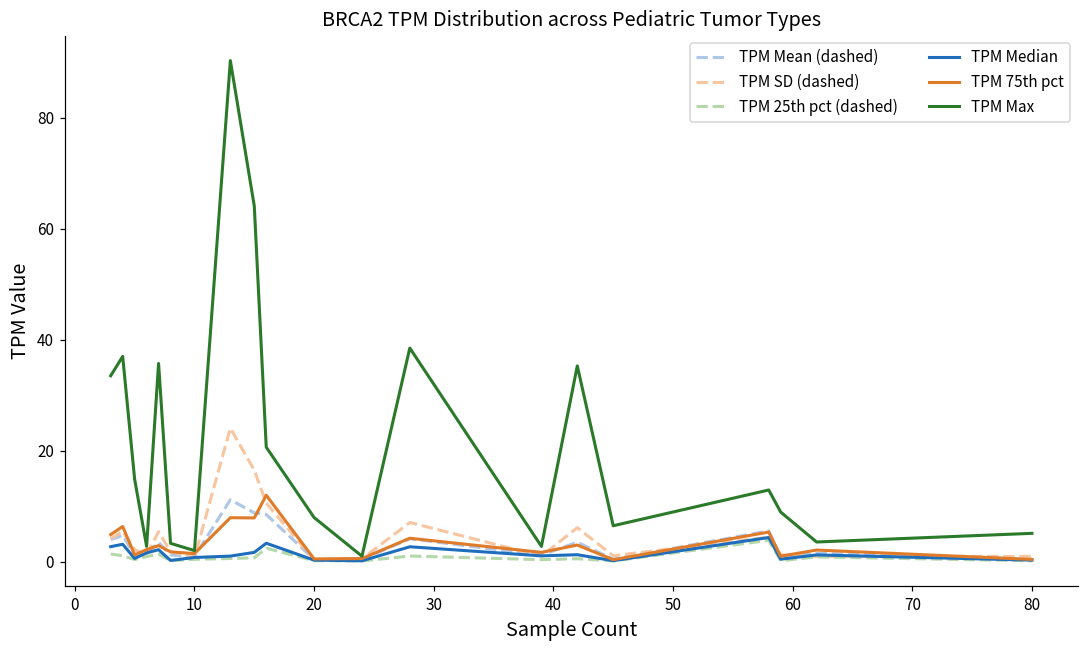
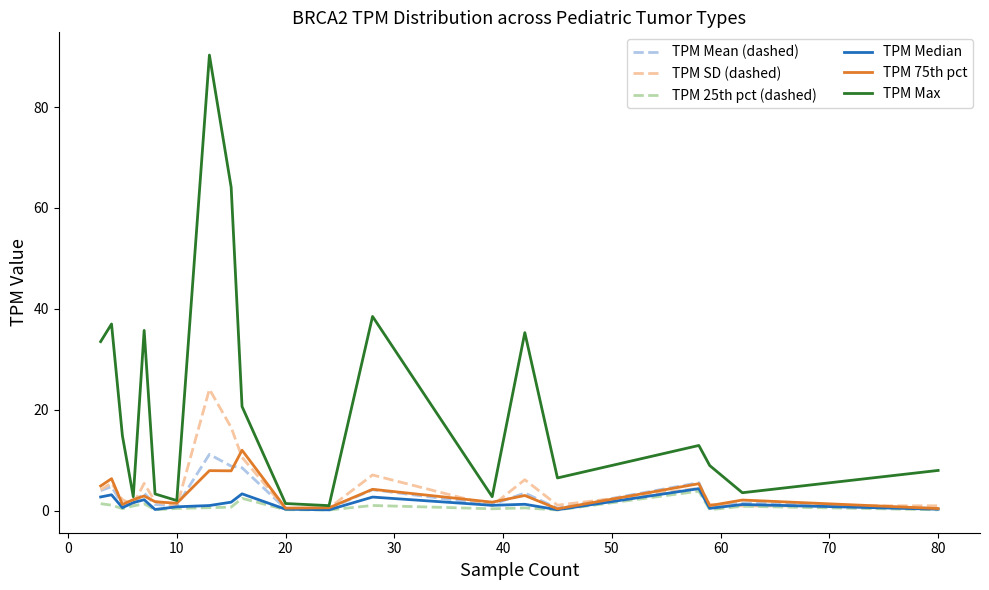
TPM Max, 20: 8 -> 1
TPM Max, 80: 5 -> 8
